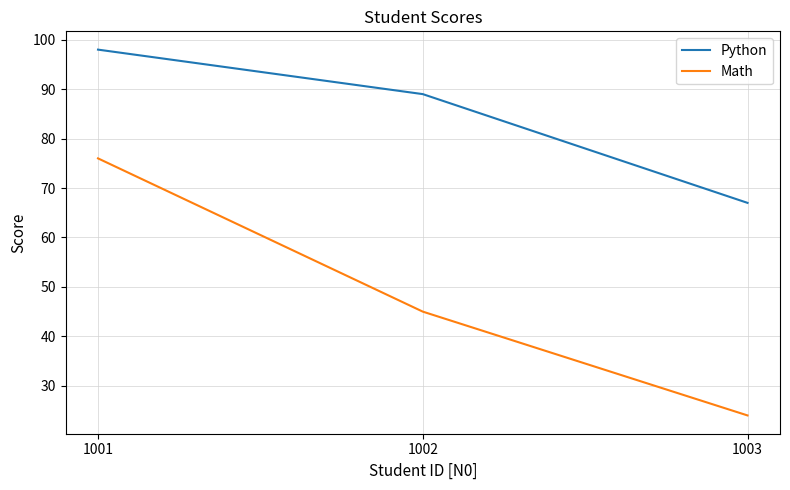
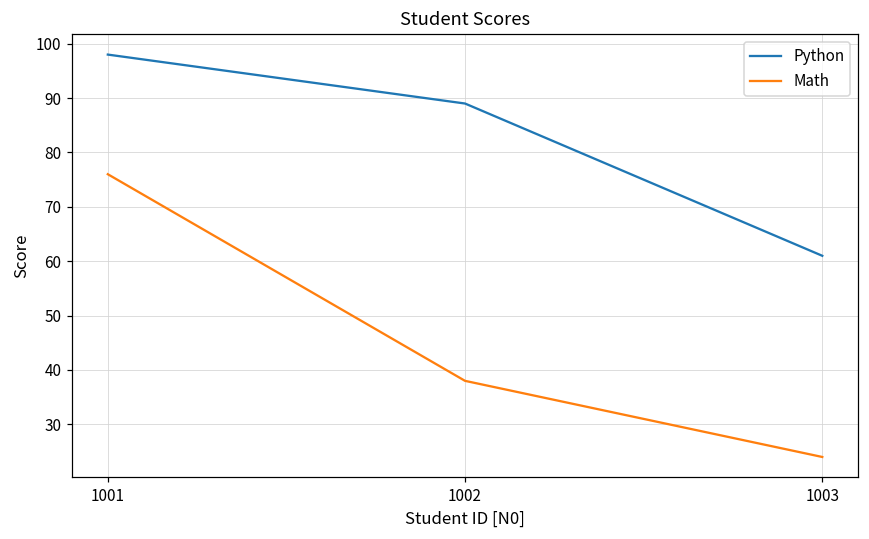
Math, 1002: 45 -> 38
Python, 1003: 67 -> 61
